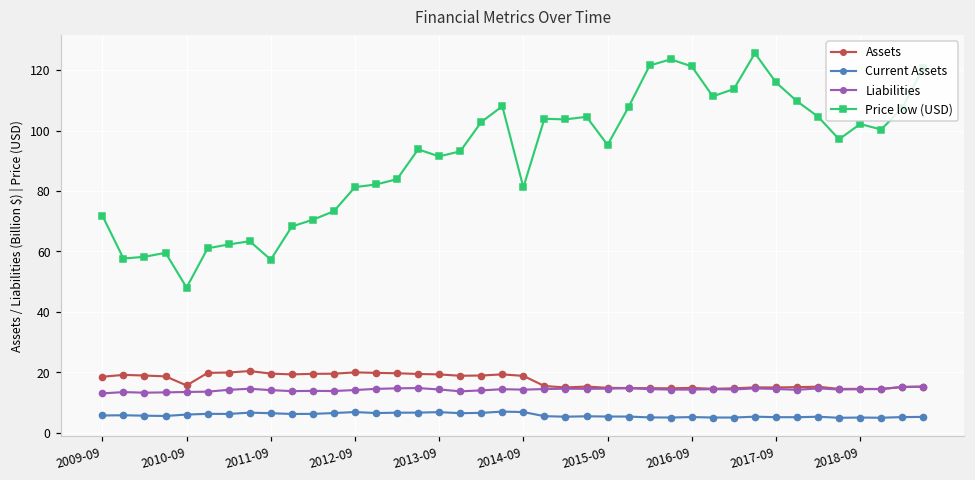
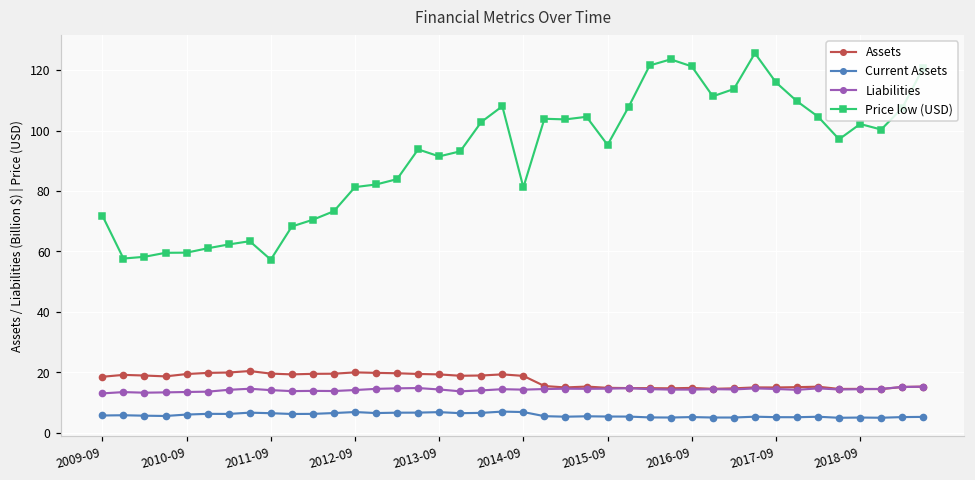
Assets, 2010-09: 16 -> 19
Price low (USD), 2010-09: 48 -> 60
